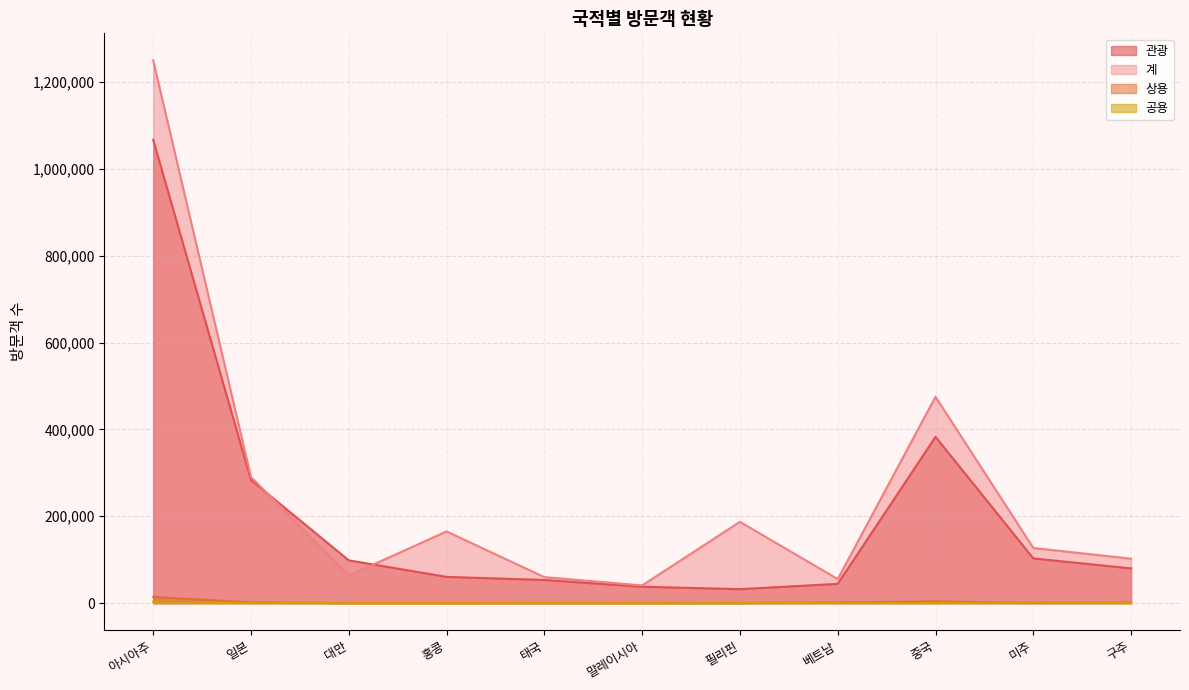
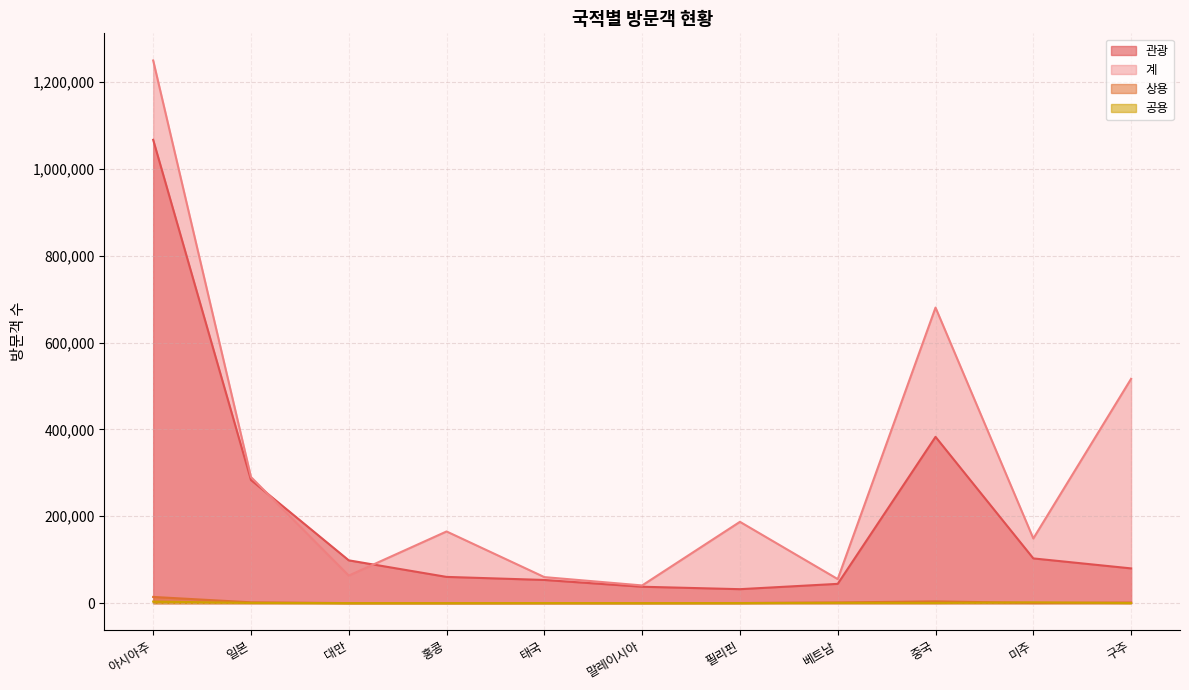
계, 중국: 480,000 -> 680,000
계, 미주: 130,000 -> 150,000
계, 구주: 100,000 -> 520,000
